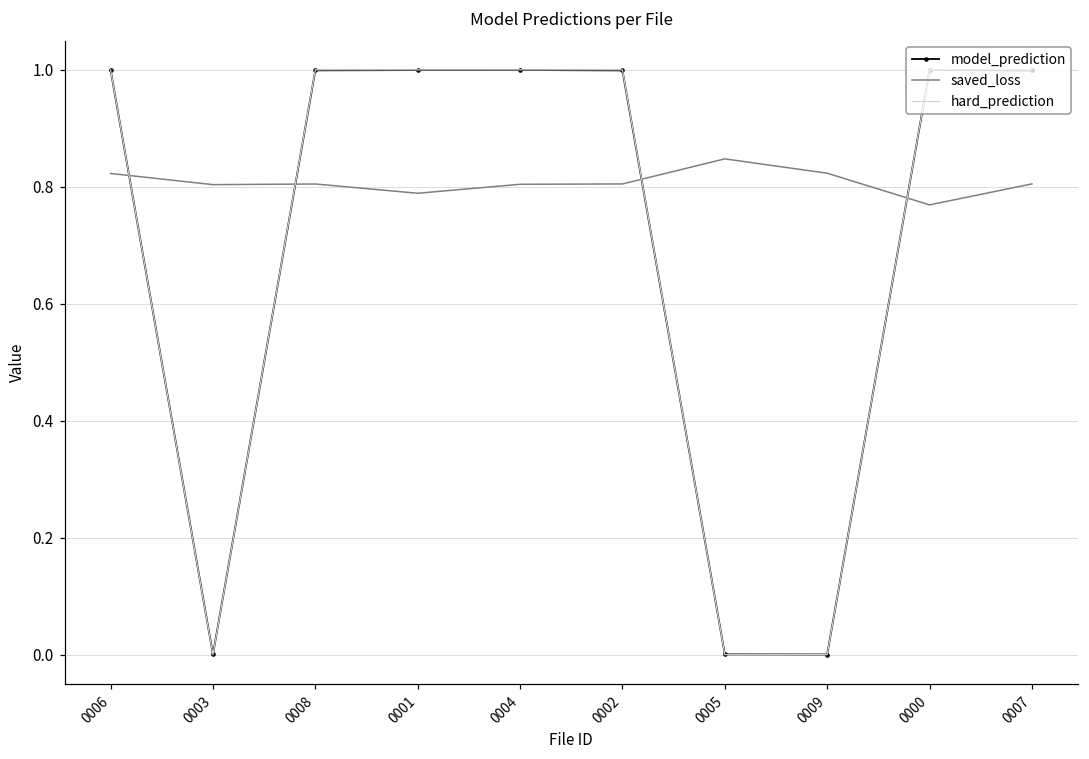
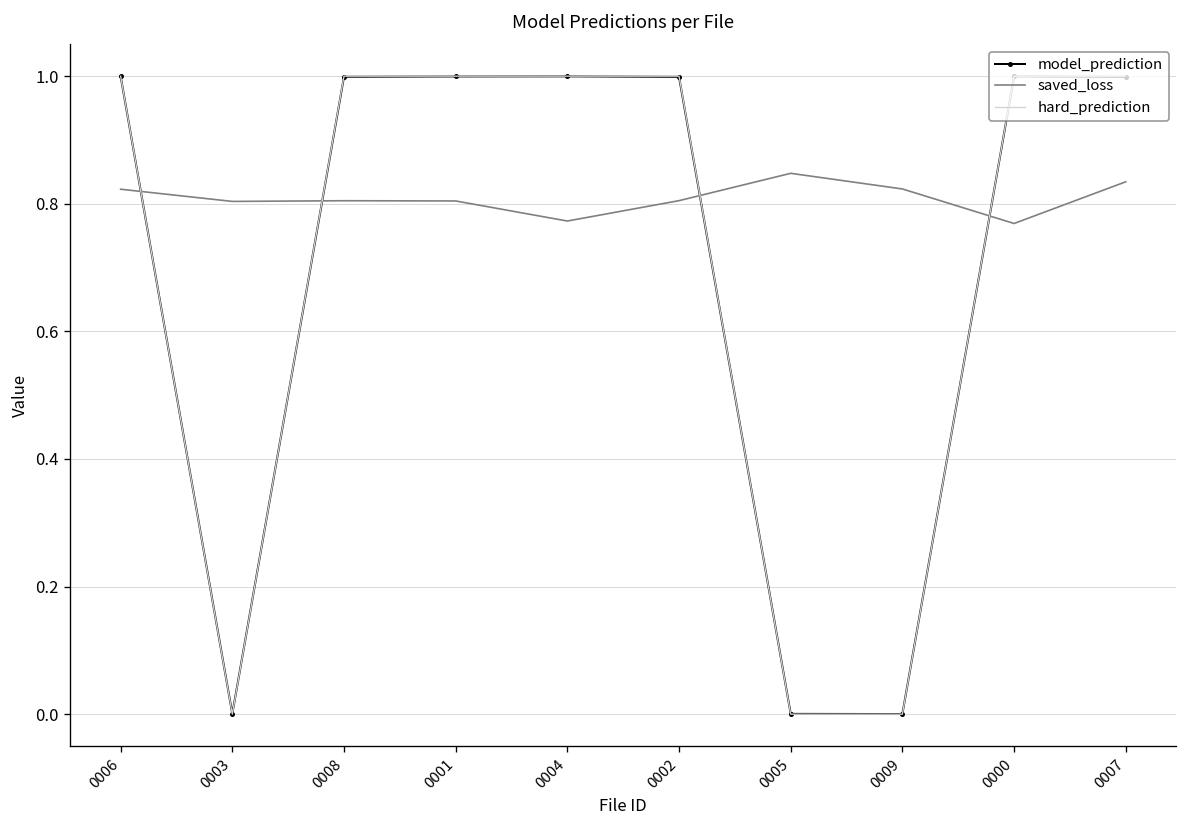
saved_loss, 0001: 0.79 -> 0.80
saved_loss, 0004: 0.80 -> 0.77
saved_loss, 0007: 0.80 -> 0.83
